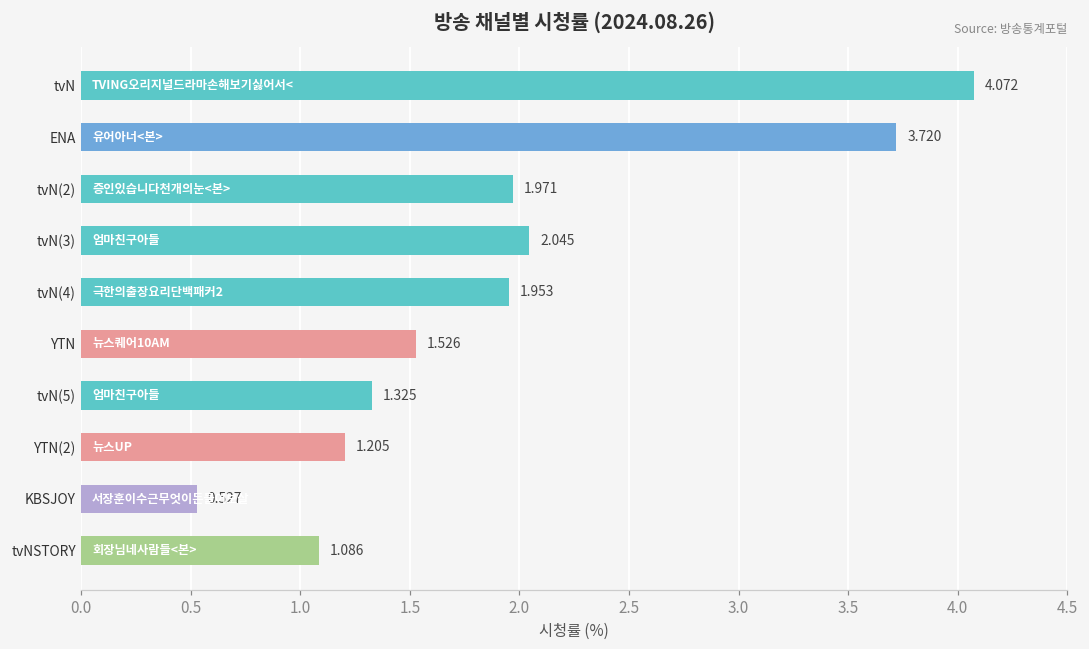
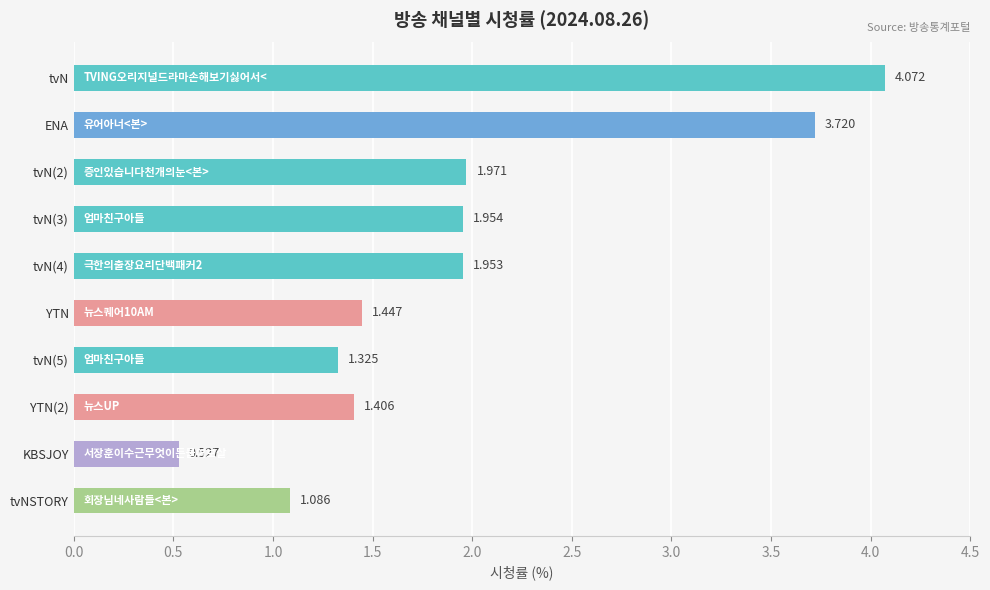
tvN(3): 2.045 -> 1.954
YTN: 1.526 -> 1.447
YTN(2): 1.205 -> 1.406
